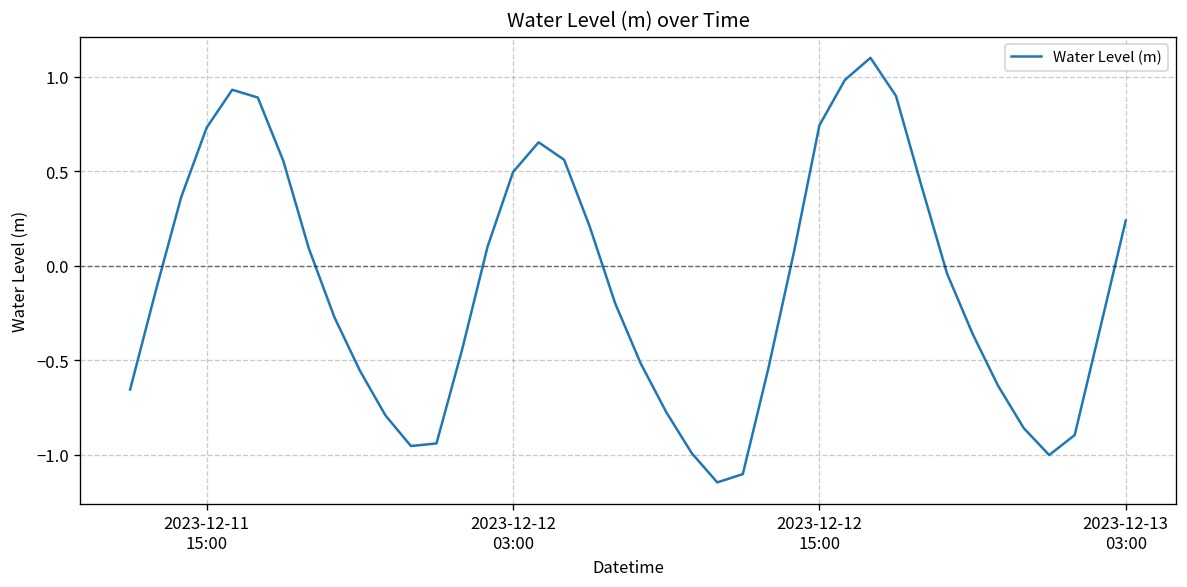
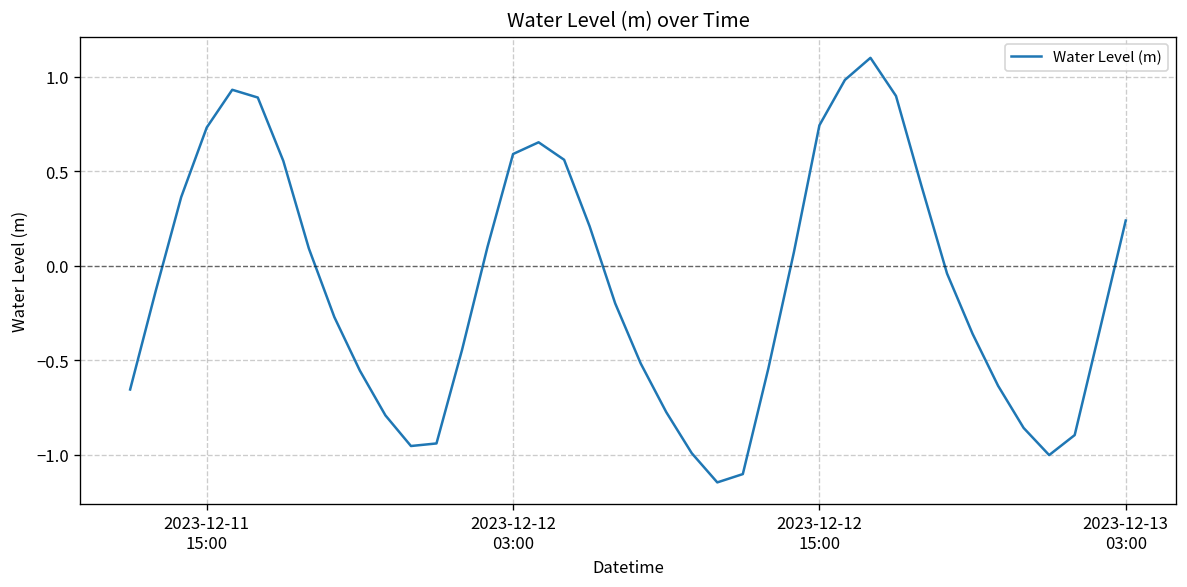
2023-12-12 03:00: 0.50 -> 0.59
